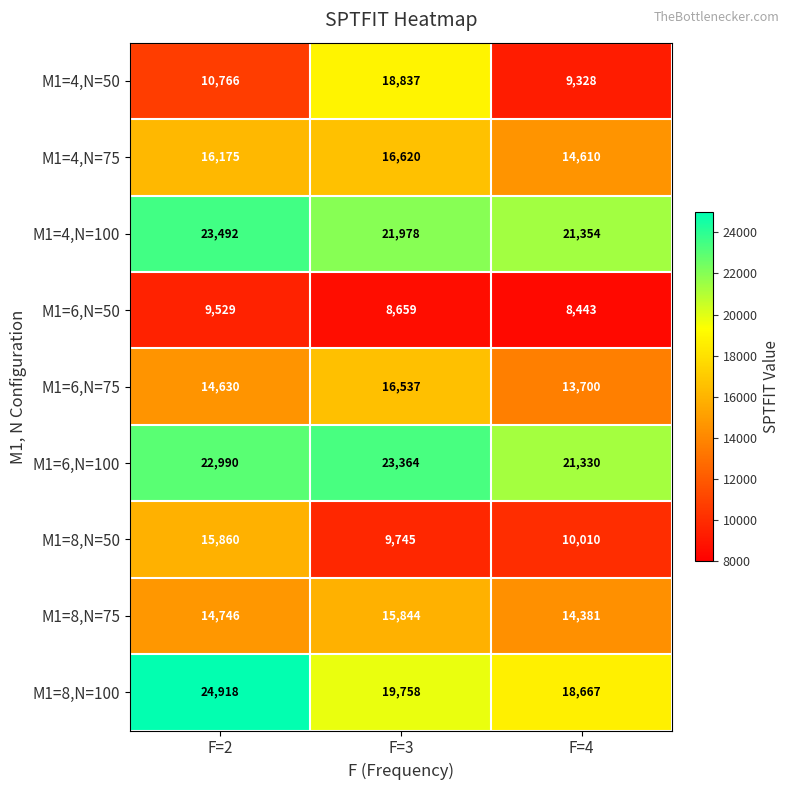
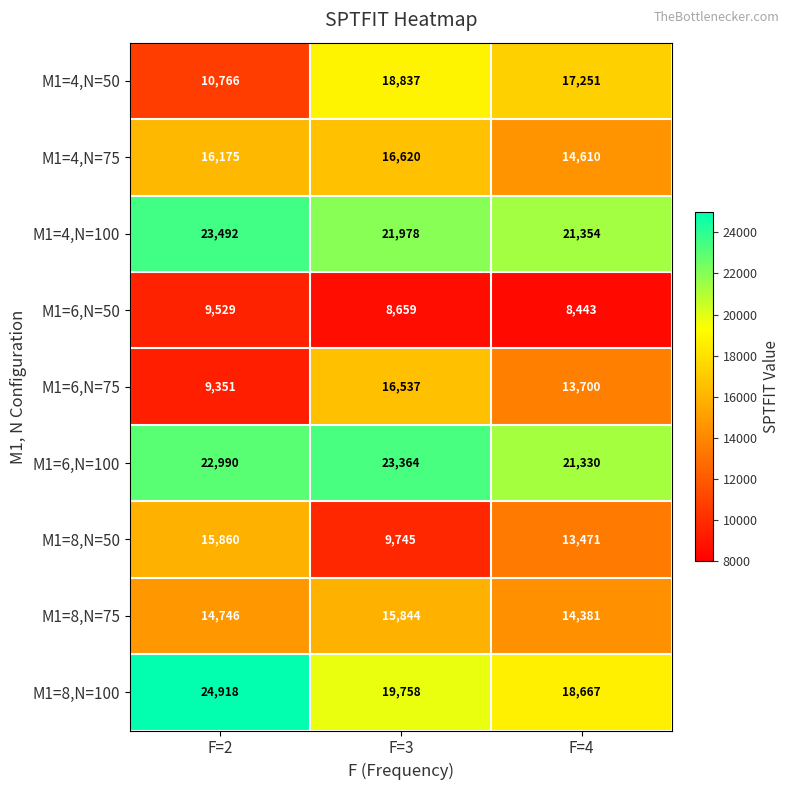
M1=4,N=50, F=4: 9,328 -> 17,251
M1=6,N=75, F=2: 14,630 -> 9,351
M1=8,N=50, F=4: 10,010 -> 13,471
